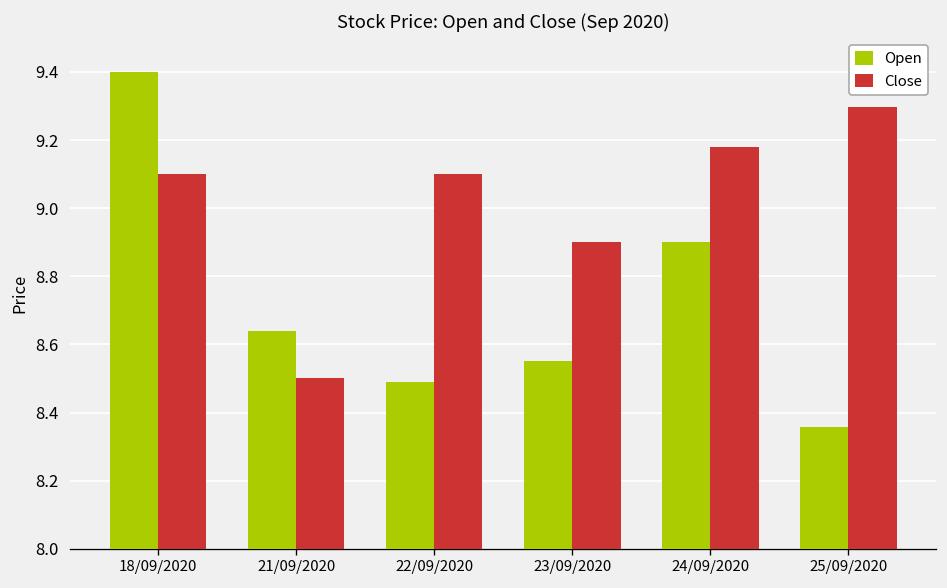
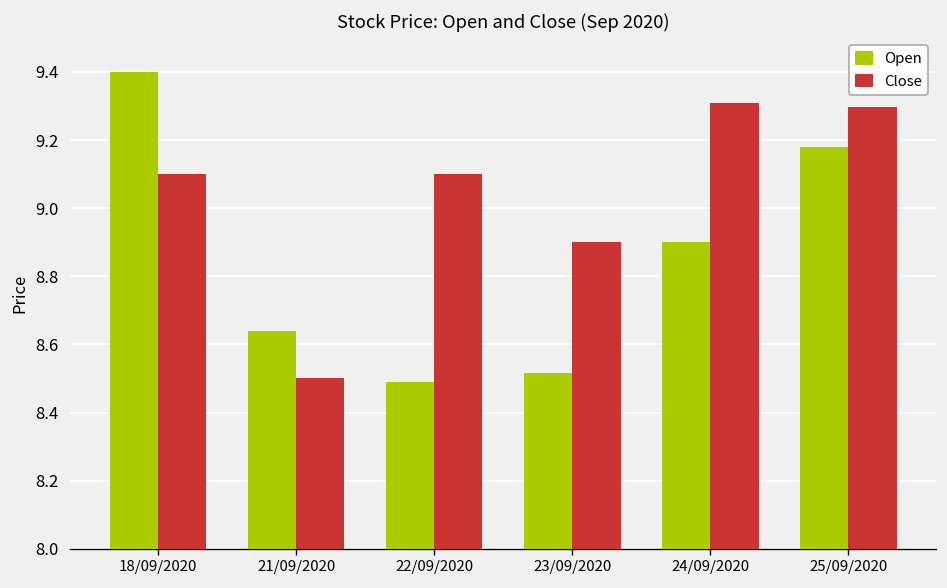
Open, 23/09/2020: 8.55 -> 8.52
Close, 24/09/2020: 9.18 -> 9.31
Open, 25/09/2020: 8.36 -> 9.18
